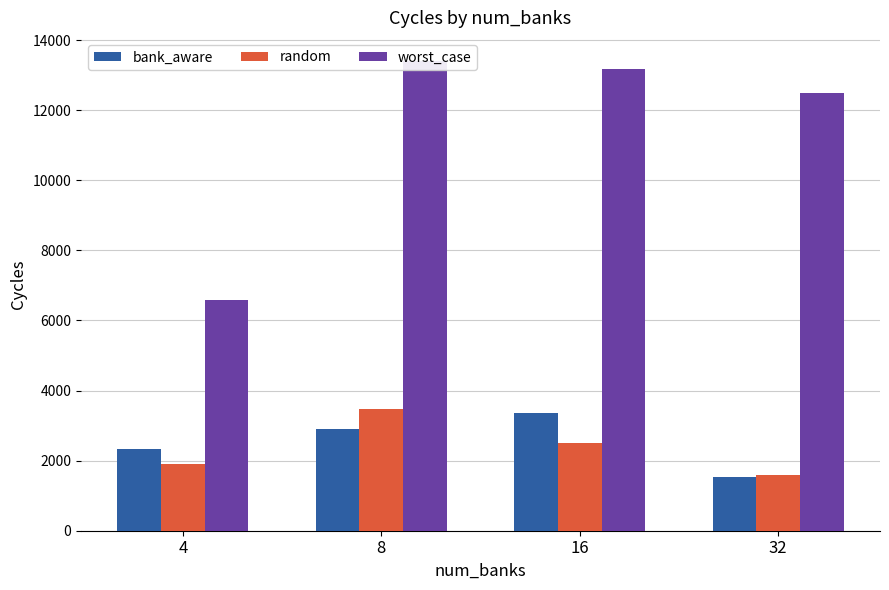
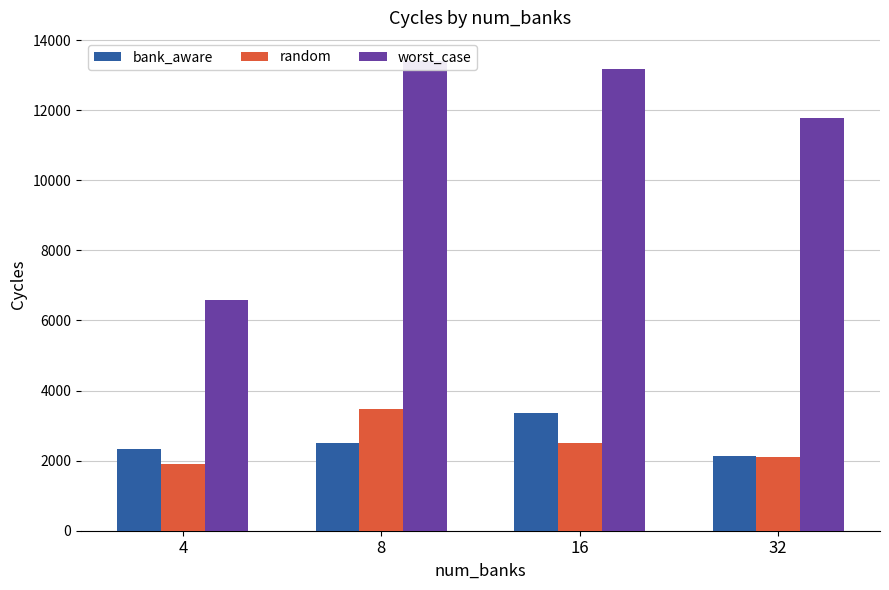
bank_aware, 8: 2900 -> 2500
bank_aware, 32: 1500 -> 2100
random, 32: 1600 -> 2100
worst_case, 32: 12500 -> 11800
